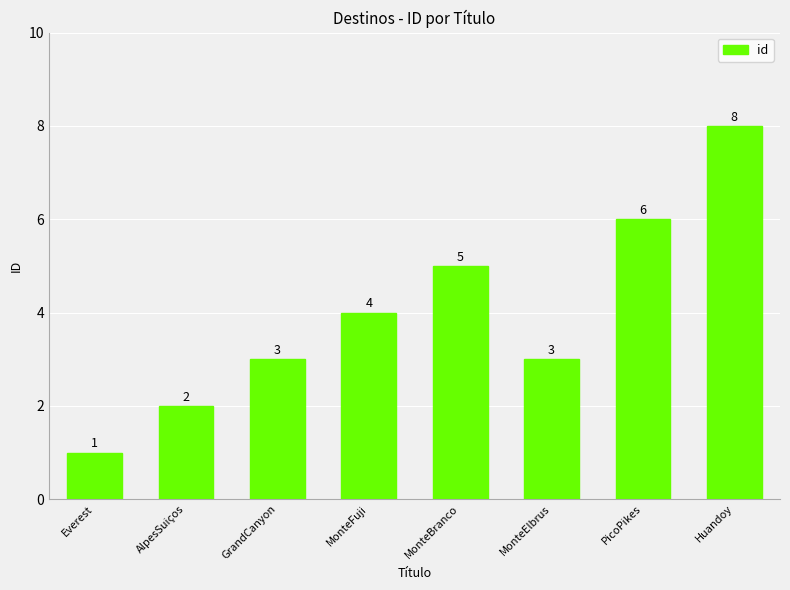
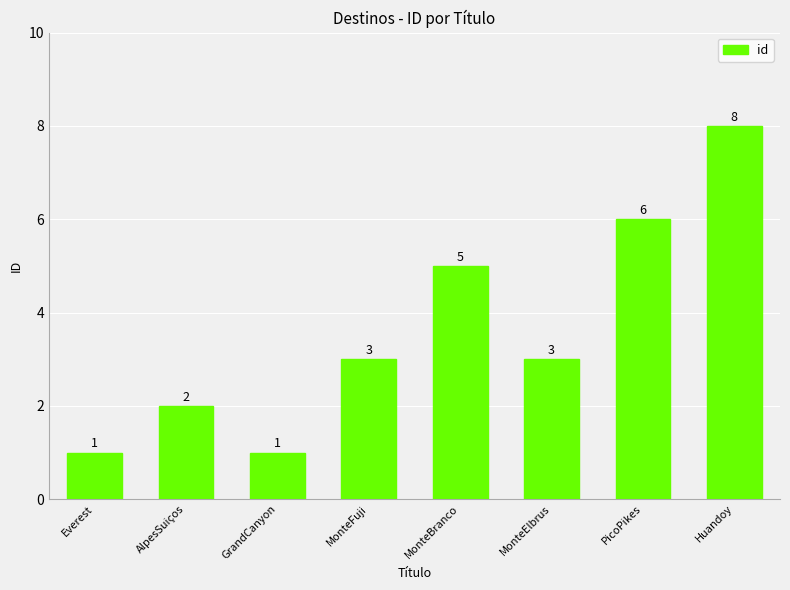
GrandCanyon: 3 -> 1
MonteFuji: 4 -> 3
